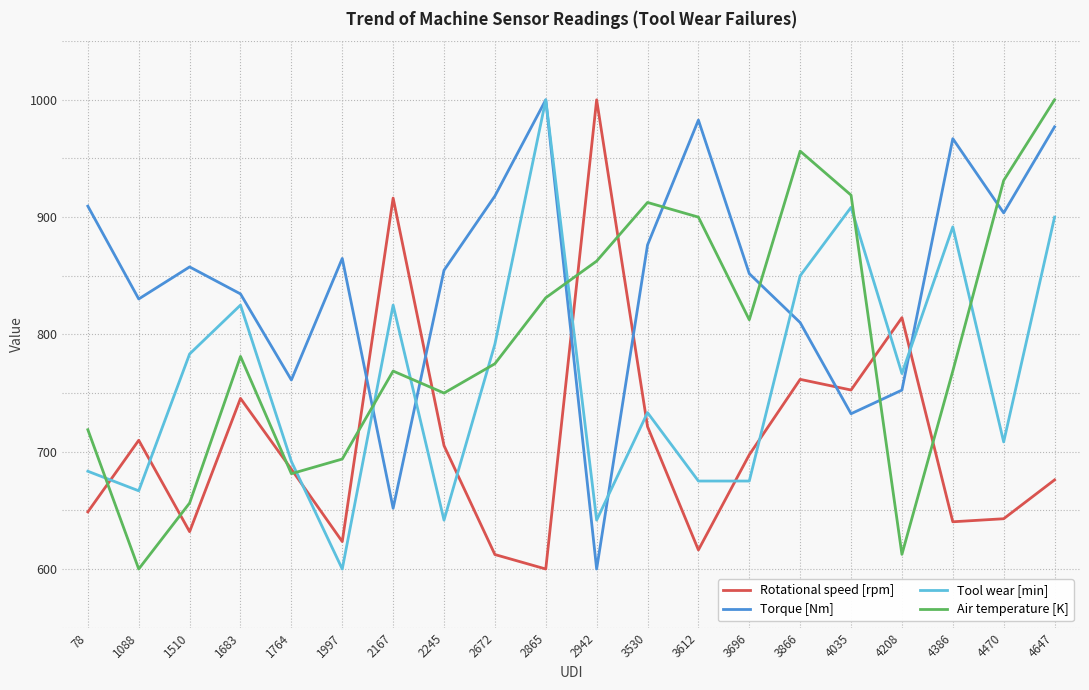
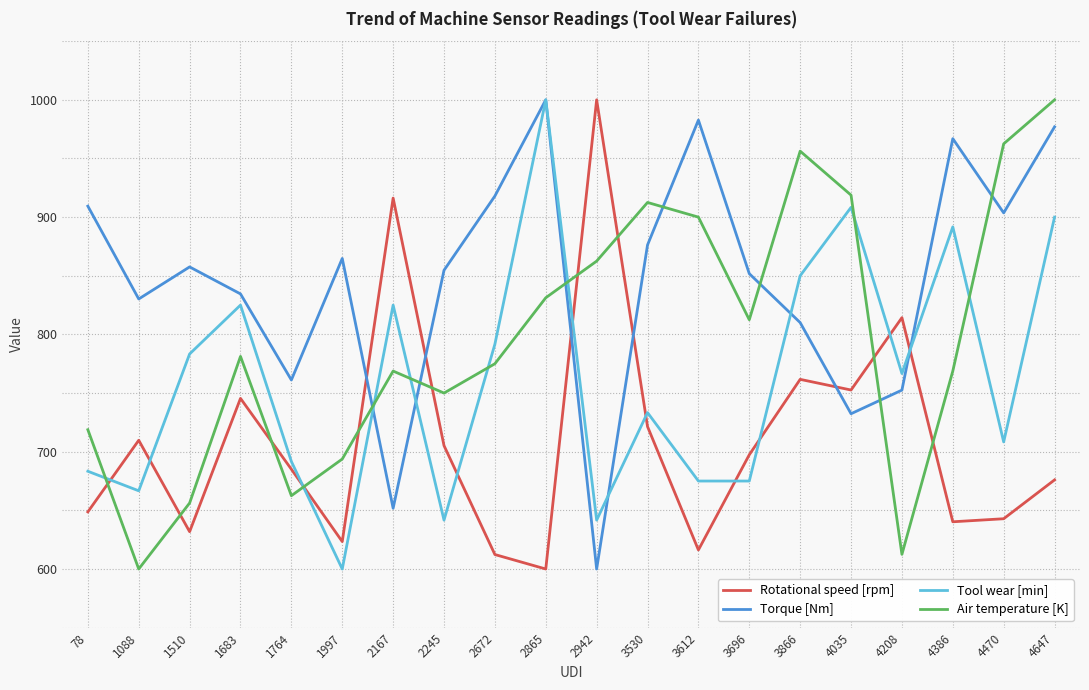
Air temperature [K], 1764: 681 -> 662
Air temperature [K], 4470: 931 -> 962
